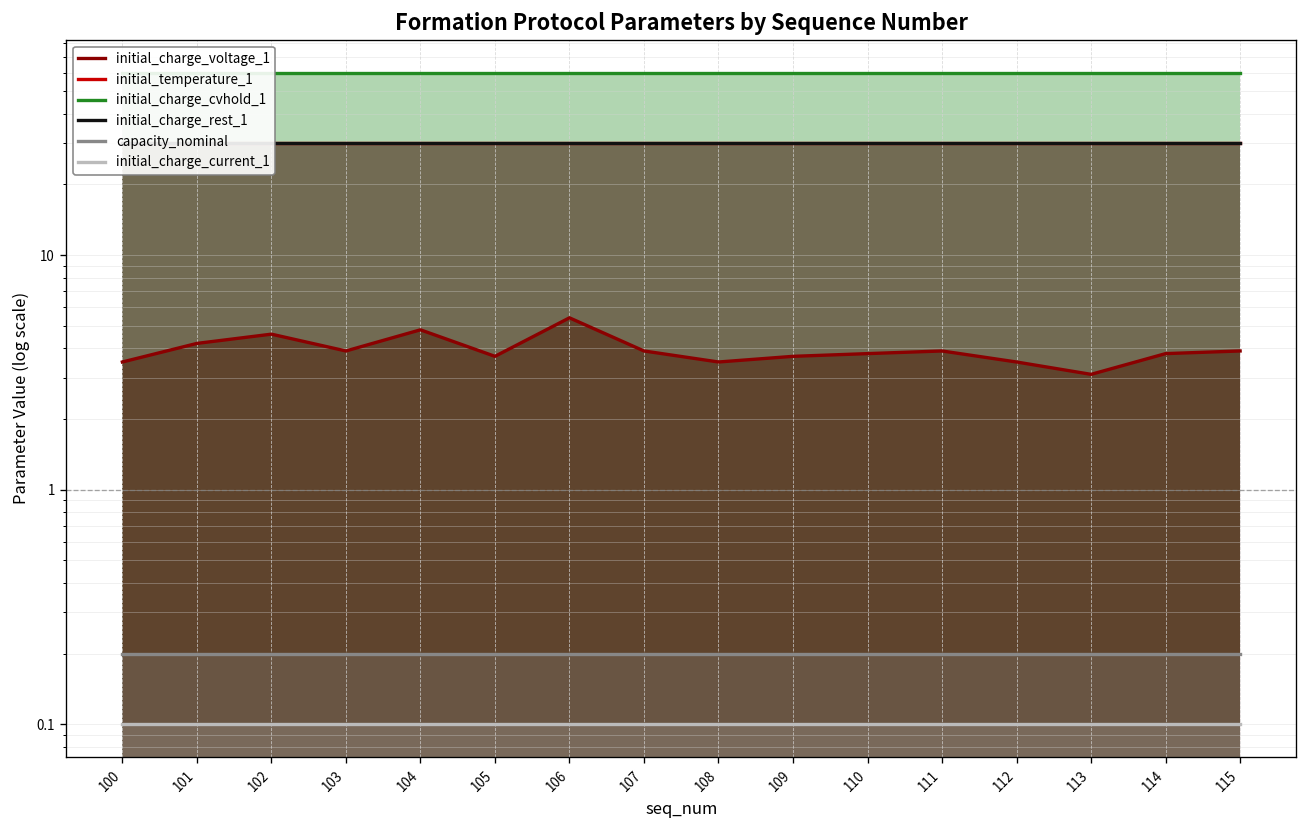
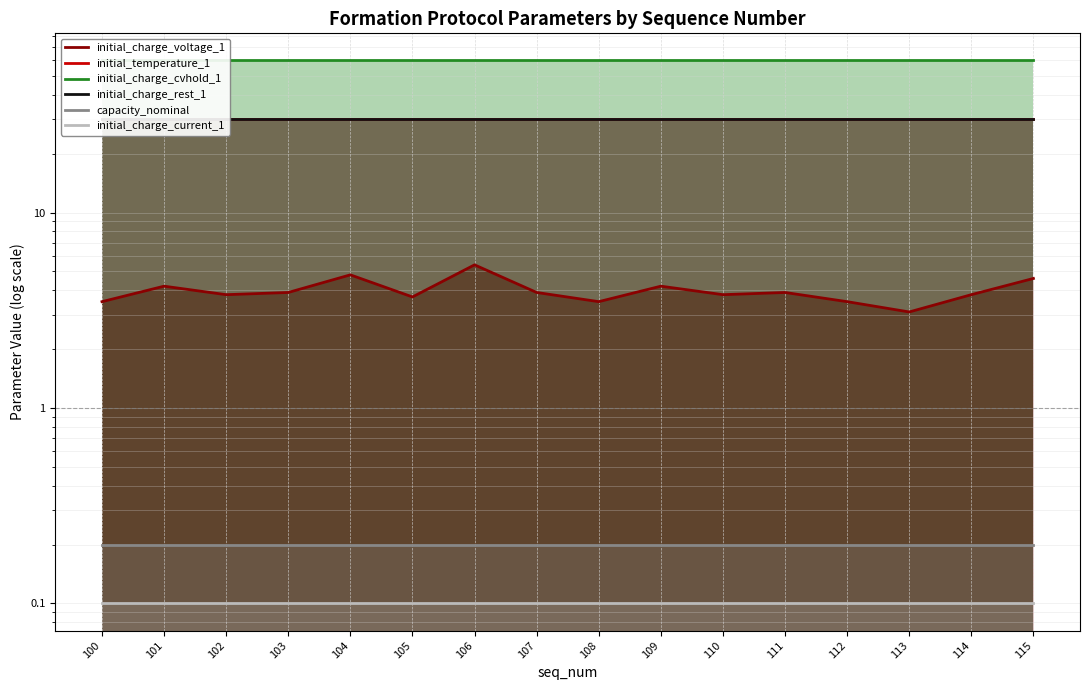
initial_charge_voltage_1, 102: 4.6 -> 3.8
initial_charge_voltage_1, 109: 3.7 -> 4.2
initial_charge_voltage_1, 115: 3.9 -> 4.6
